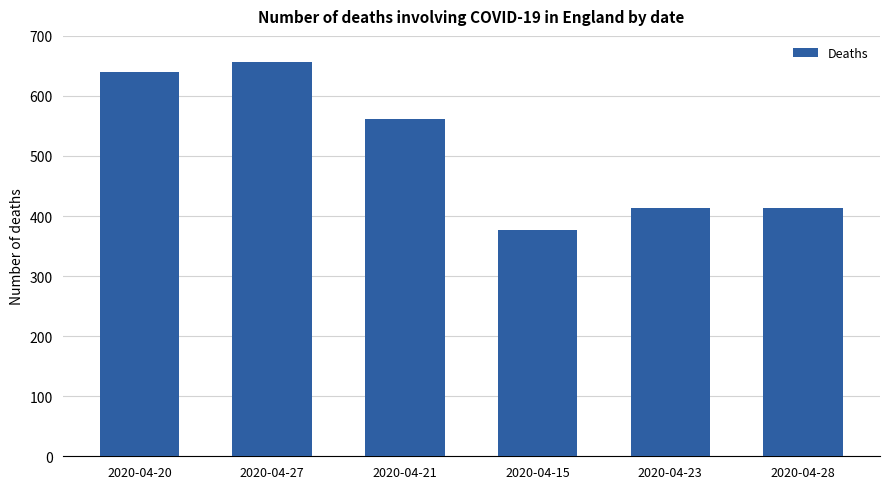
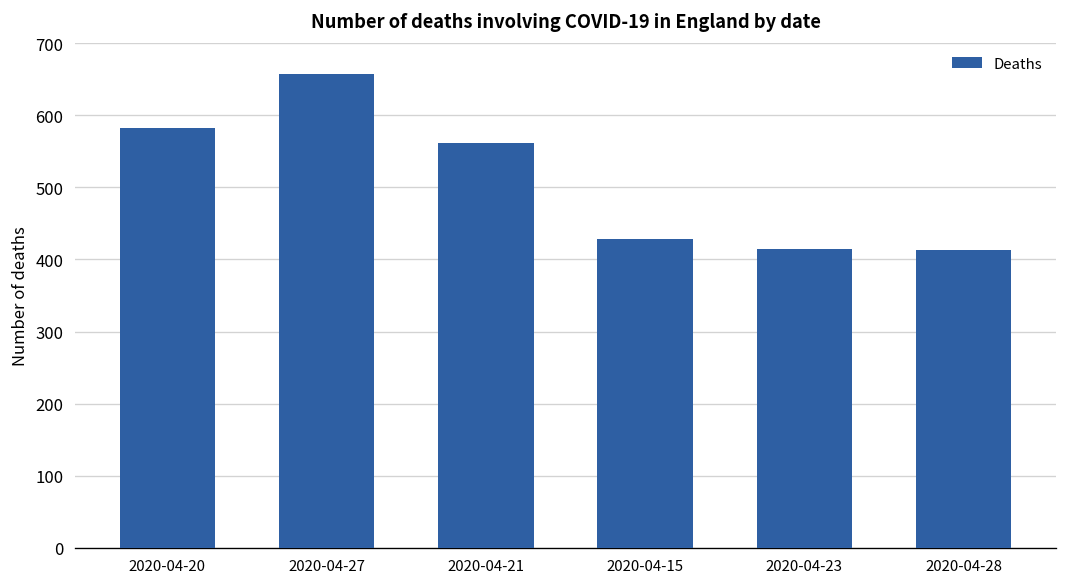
2020-04-20: 640 -> 580
2020-04-15: 380 -> 430
